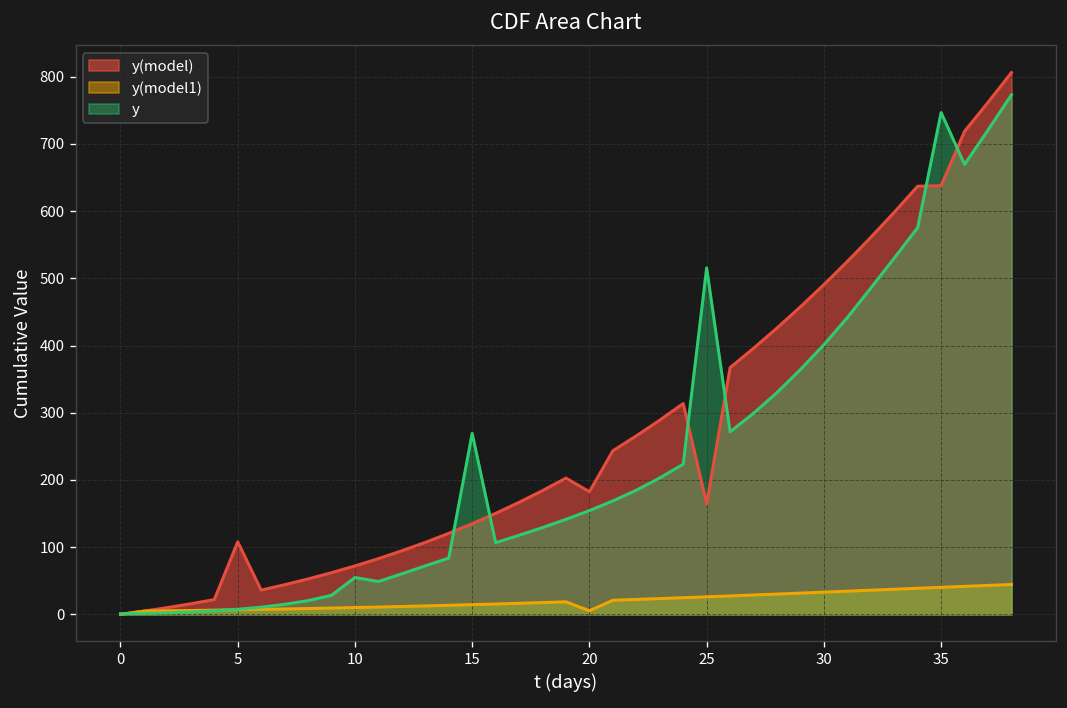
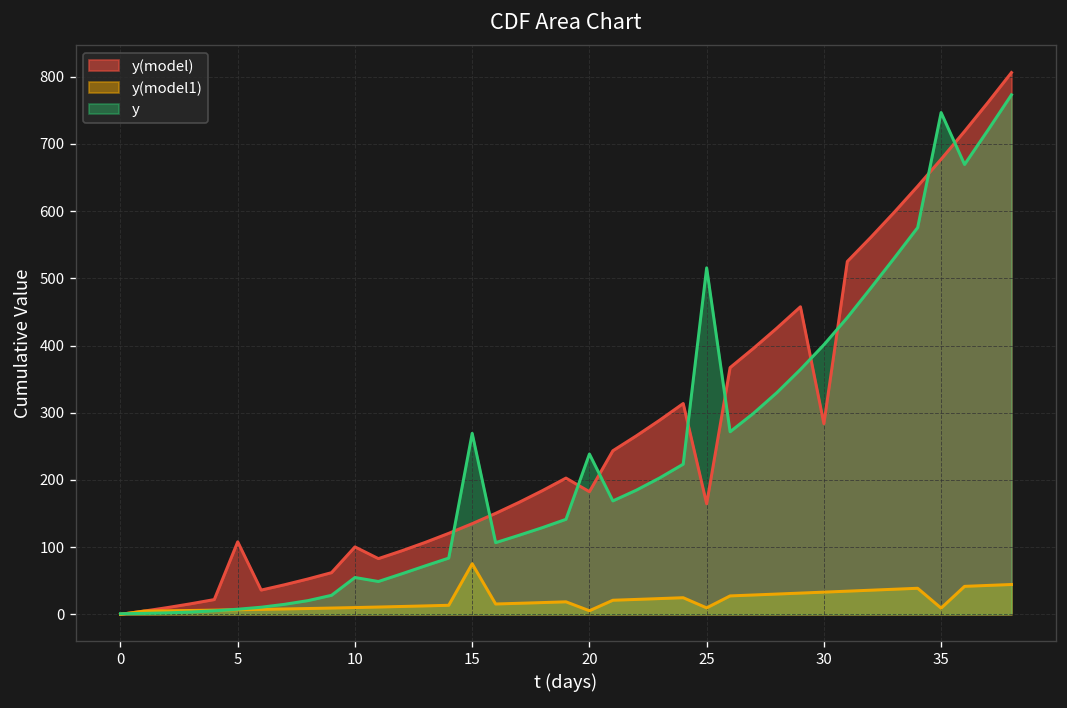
y(model), 10: 70 -> 100
y(model1), 15: 10 -> 80
y, 20: 150 -> 240
y(model1), 25: 30 -> 10
y(model), 30: 490 -> 280
y(model), 35: 640 -> 680
y(model1), 35: 40 -> 10
